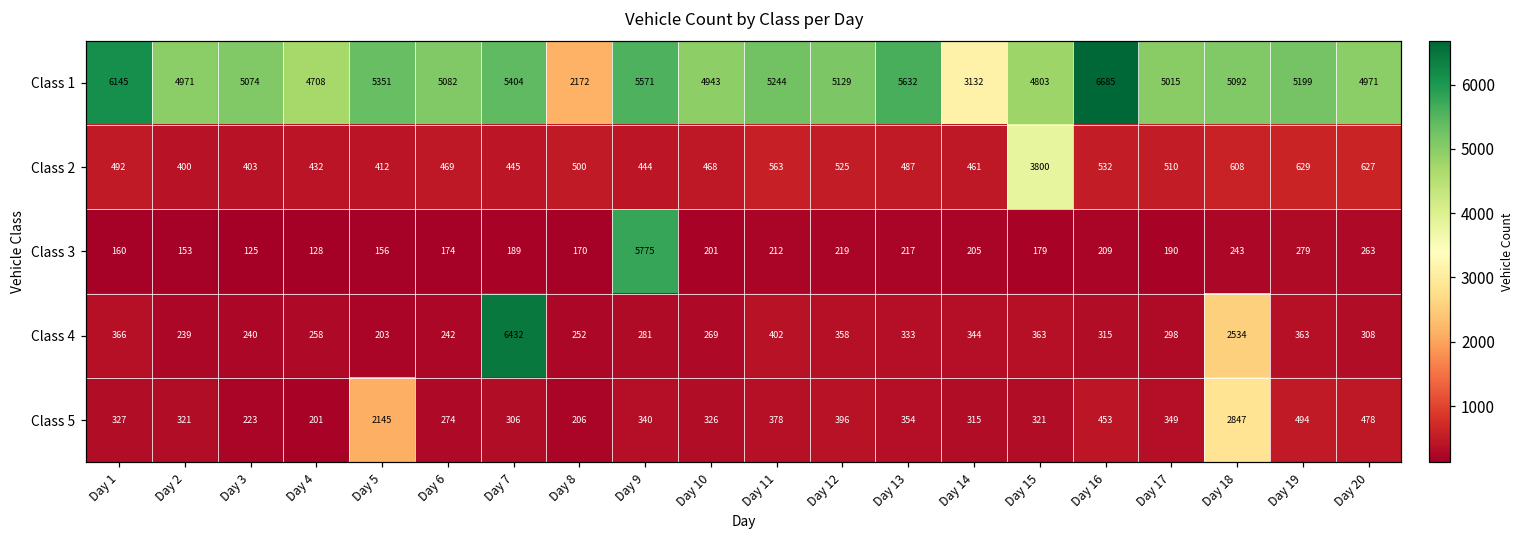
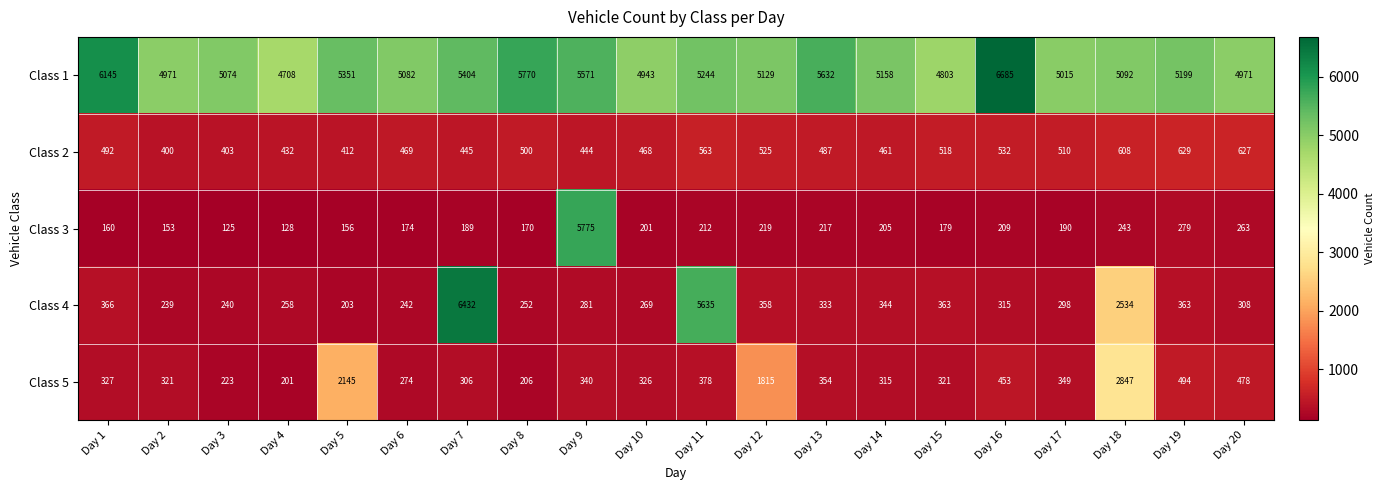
Class 1, Day 8: 2172 -> 5770
Class 1, Day 14: 3132 -> 5158
Class 2, Day 15: 3800 -> 518
Class 4, Day 11: 402 -> 5635
Class 5, Day 12: 396 -> 1815
